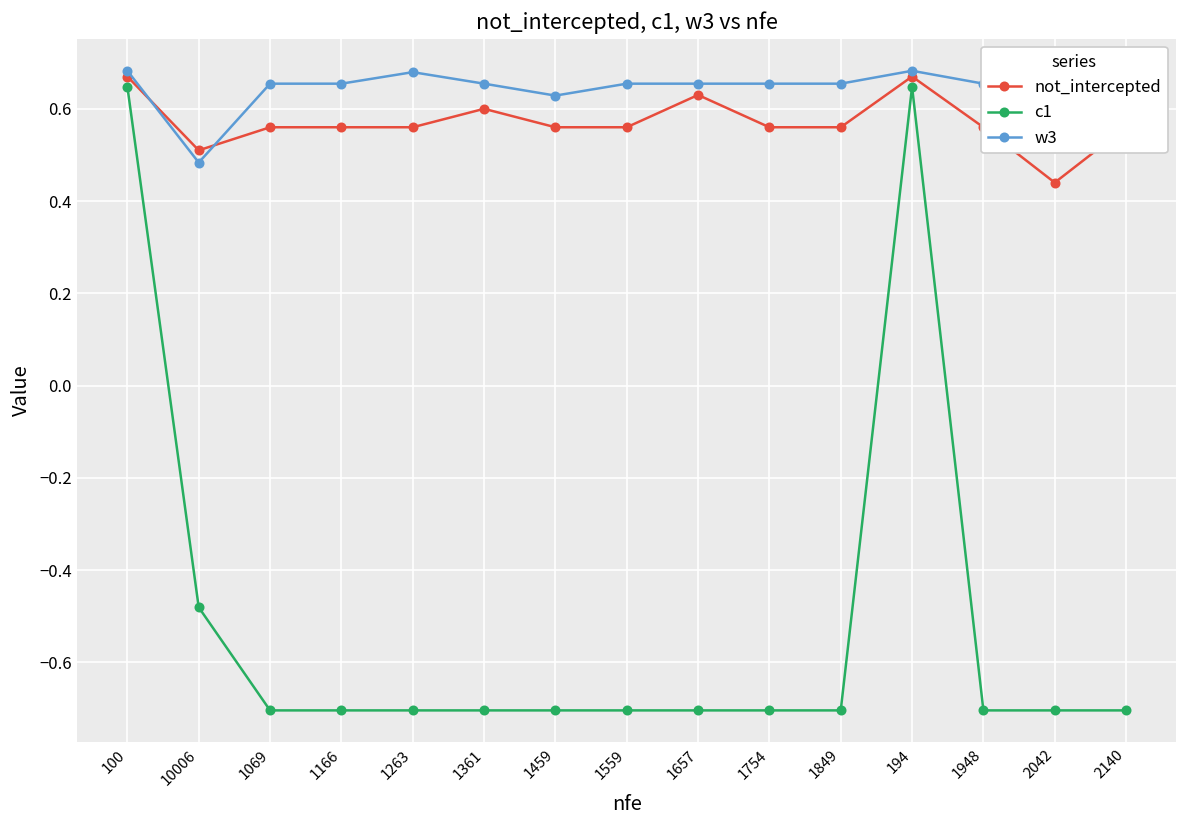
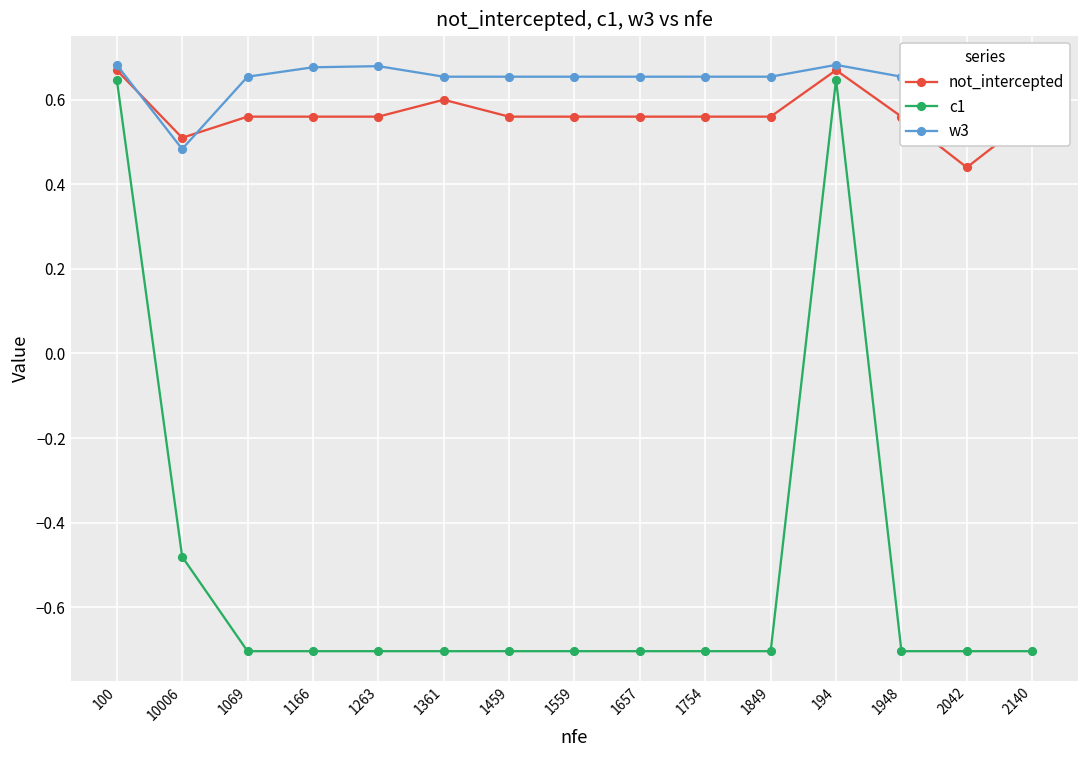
w3, 1166: 0.65 -> 0.68
w3, 1459: 0.63 -> 0.65
not_intercepted, 1657: 0.63 -> 0.56
